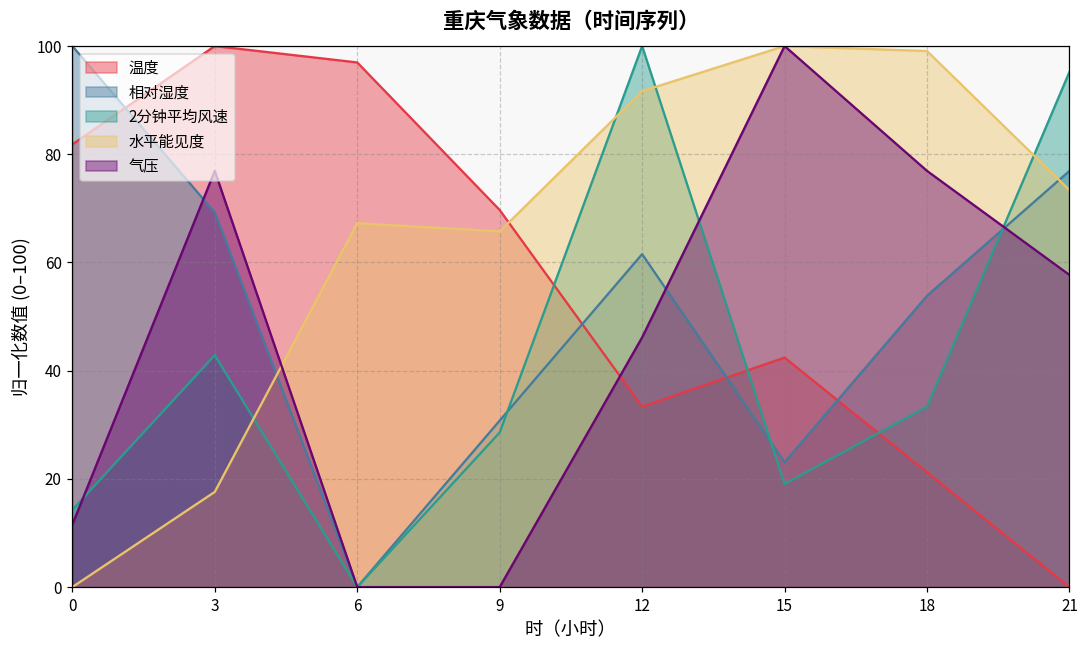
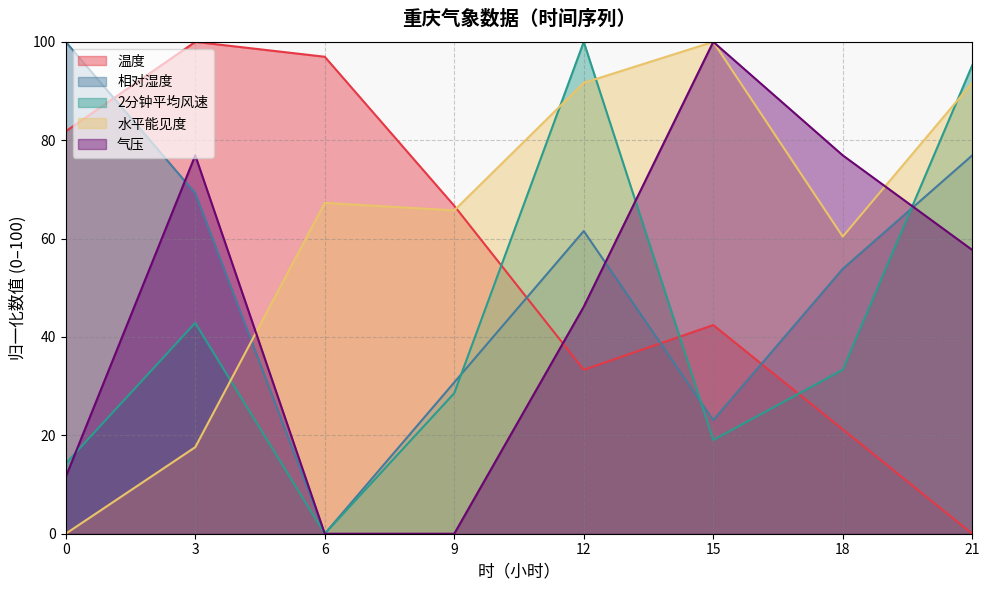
温度, 9: 70 -> 67
水平能见度, 18: 99 -> 60
水平能见度, 21: 73 -> 92
